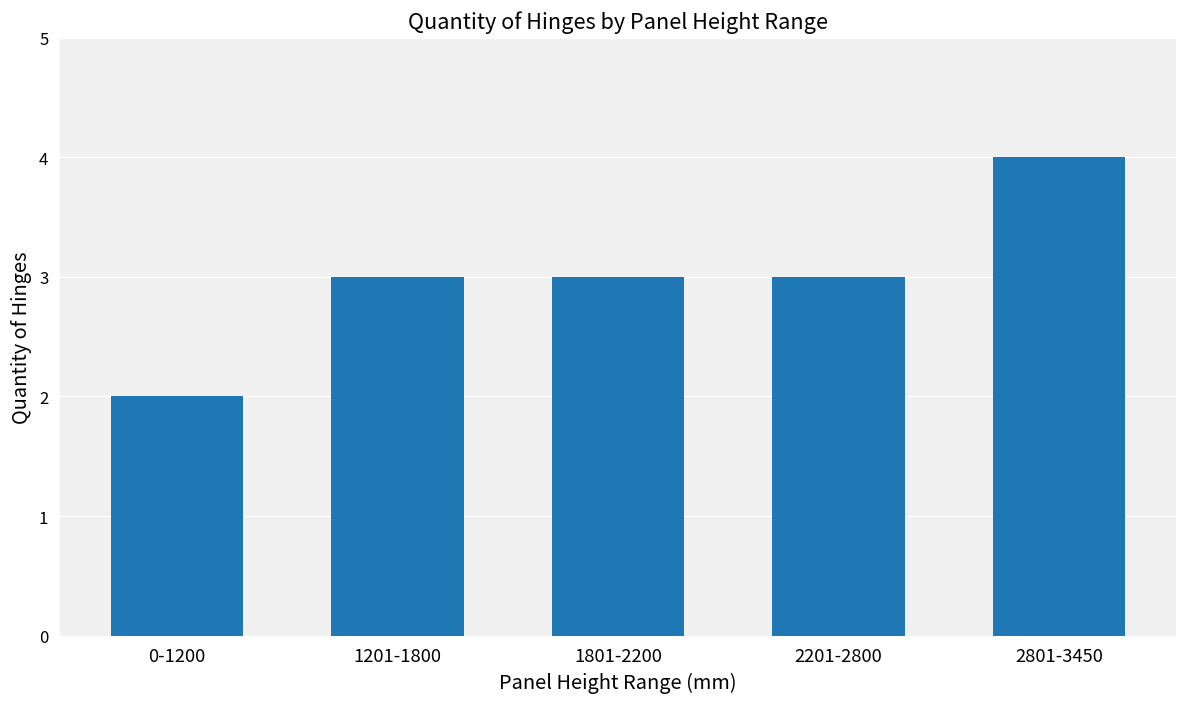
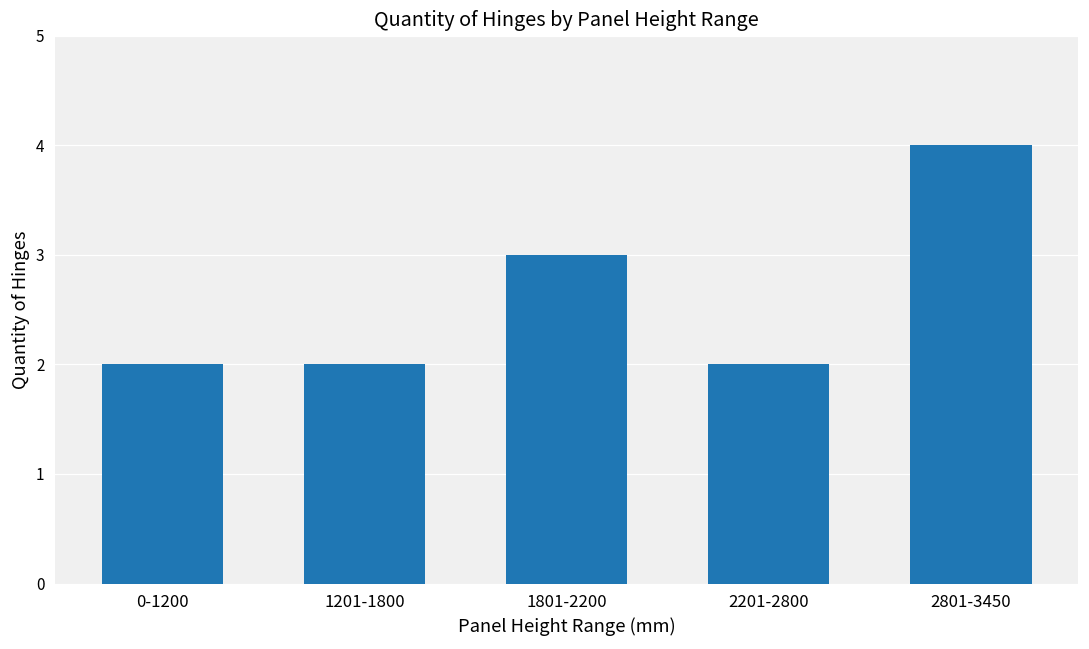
1201-1800: 3 -> 2
2201-2800: 3 -> 2
